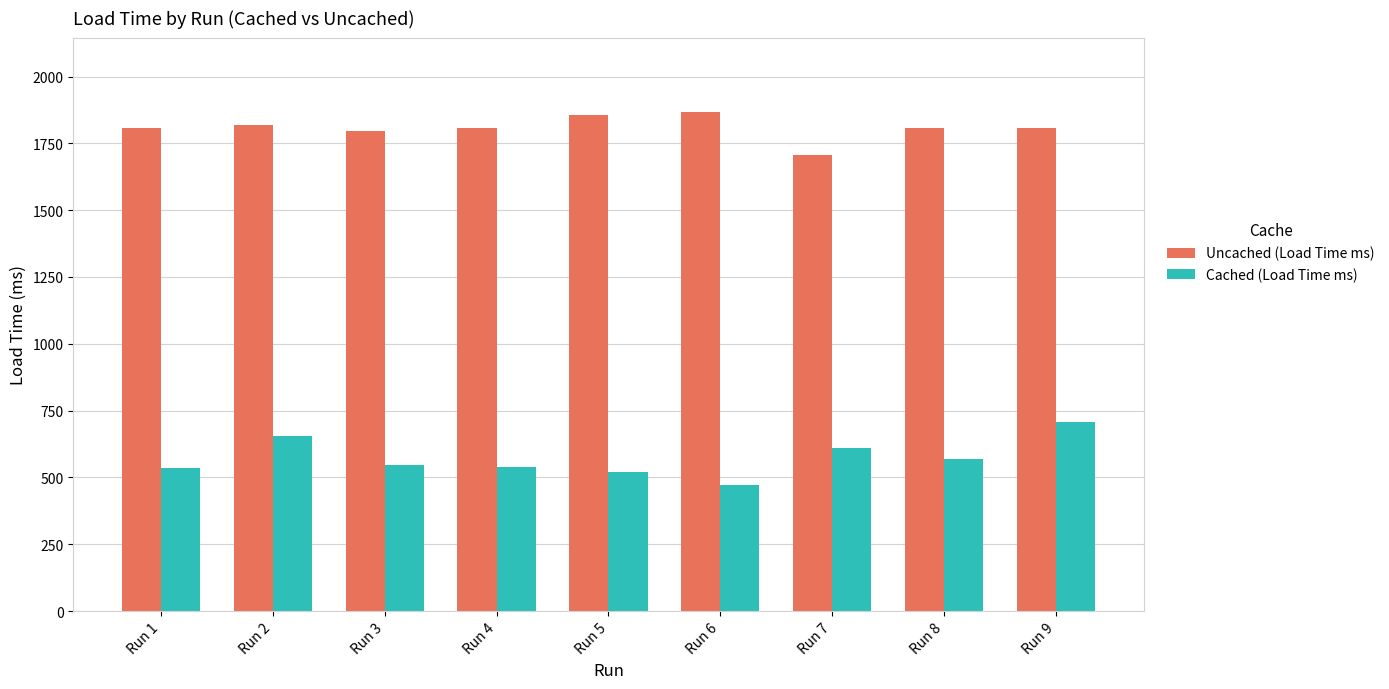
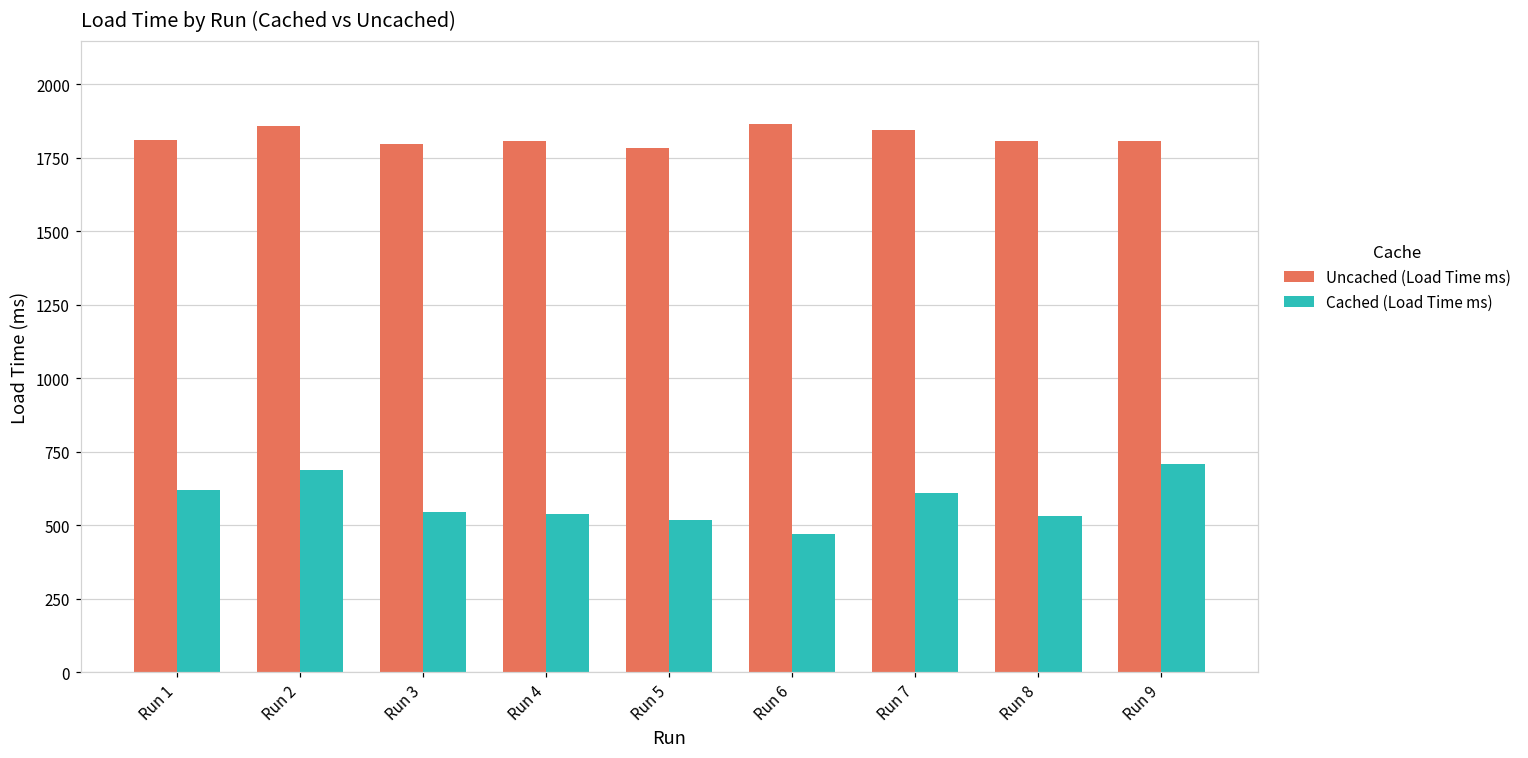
Cached (Load Time ms), Run 1: 540 -> 620
Uncached (Load Time ms), Run 2: 1820 -> 1860
Cached (Load Time ms), Run 2: 660 -> 690
Uncached (Load Time ms), Run 5: 1860 -> 1780
Uncached (Load Time ms), Run 7: 1710 -> 1840
Cached (Load Time ms), Run 8: 570 -> 530
